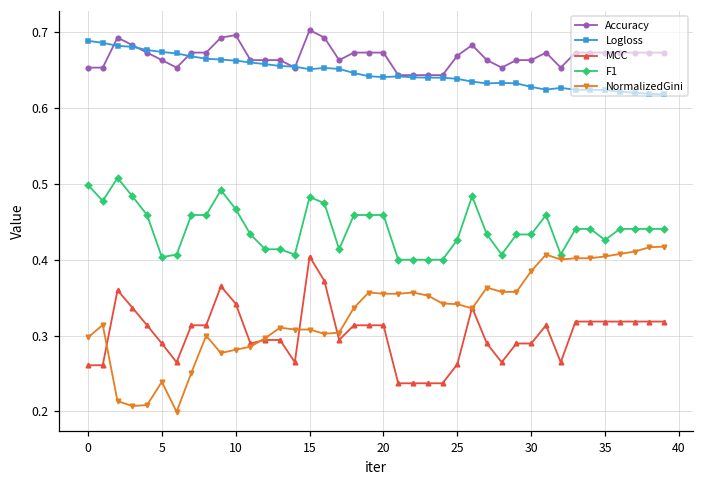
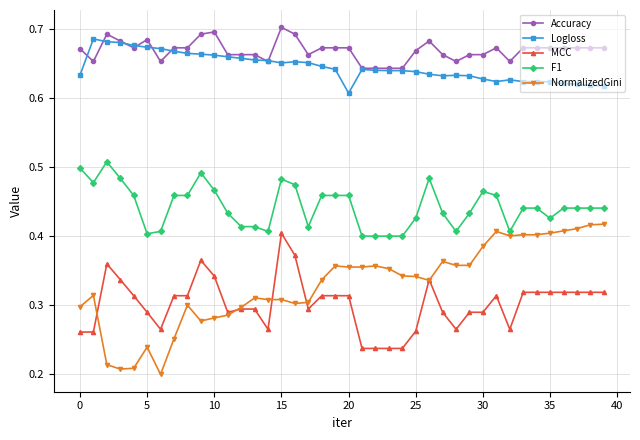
Accuracy, 0: 0.65 -> 0.67
Logloss, 0: 0.69 -> 0.63
Accuracy, 5: 0.66 -> 0.69
Logloss, 20: 0.64 -> 0.61
F1, 30: 0.43 -> 0.46
